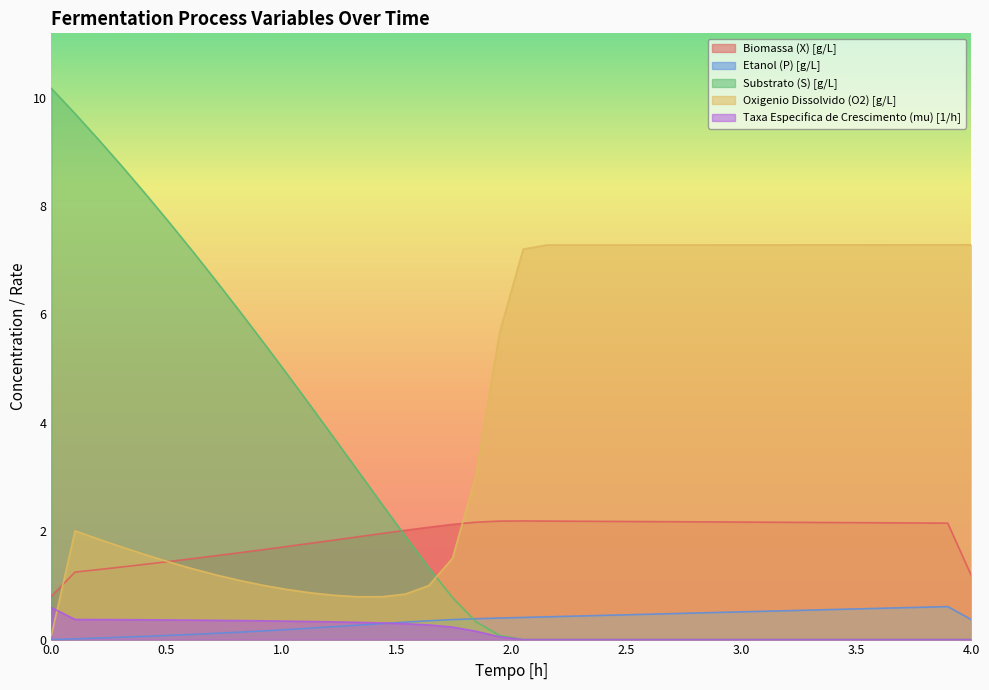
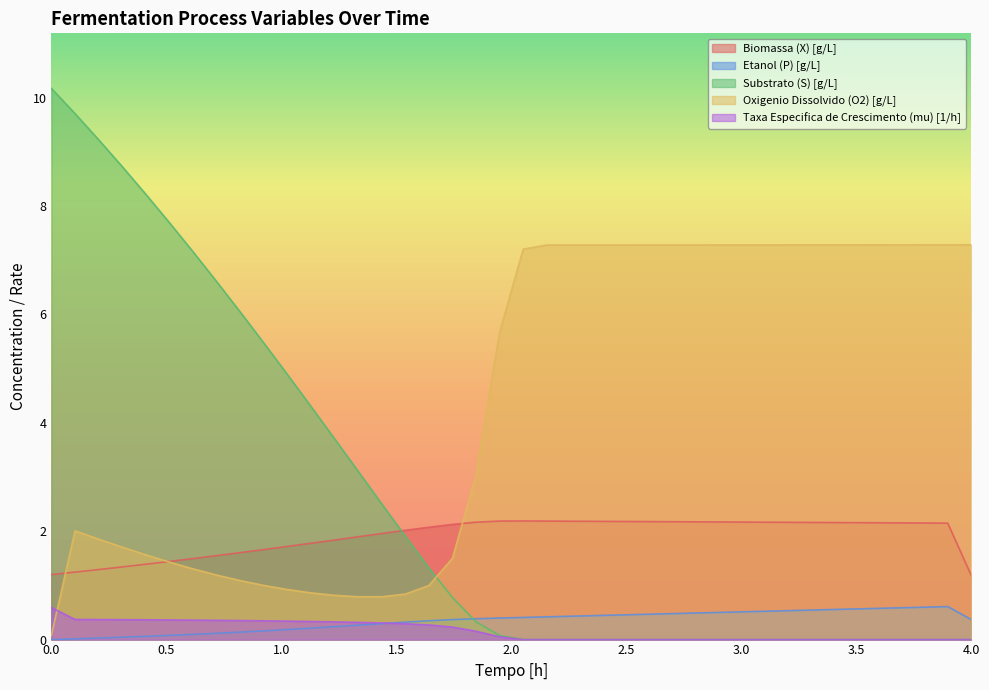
Biomassa (X) [g/L], 0.0: 0.8 -> 1.2
